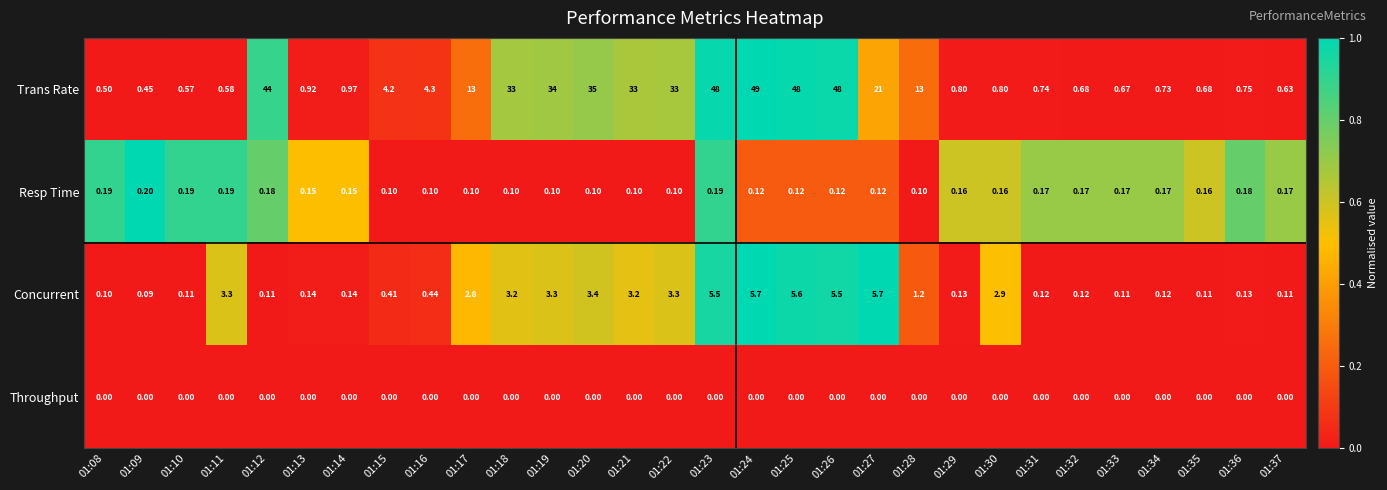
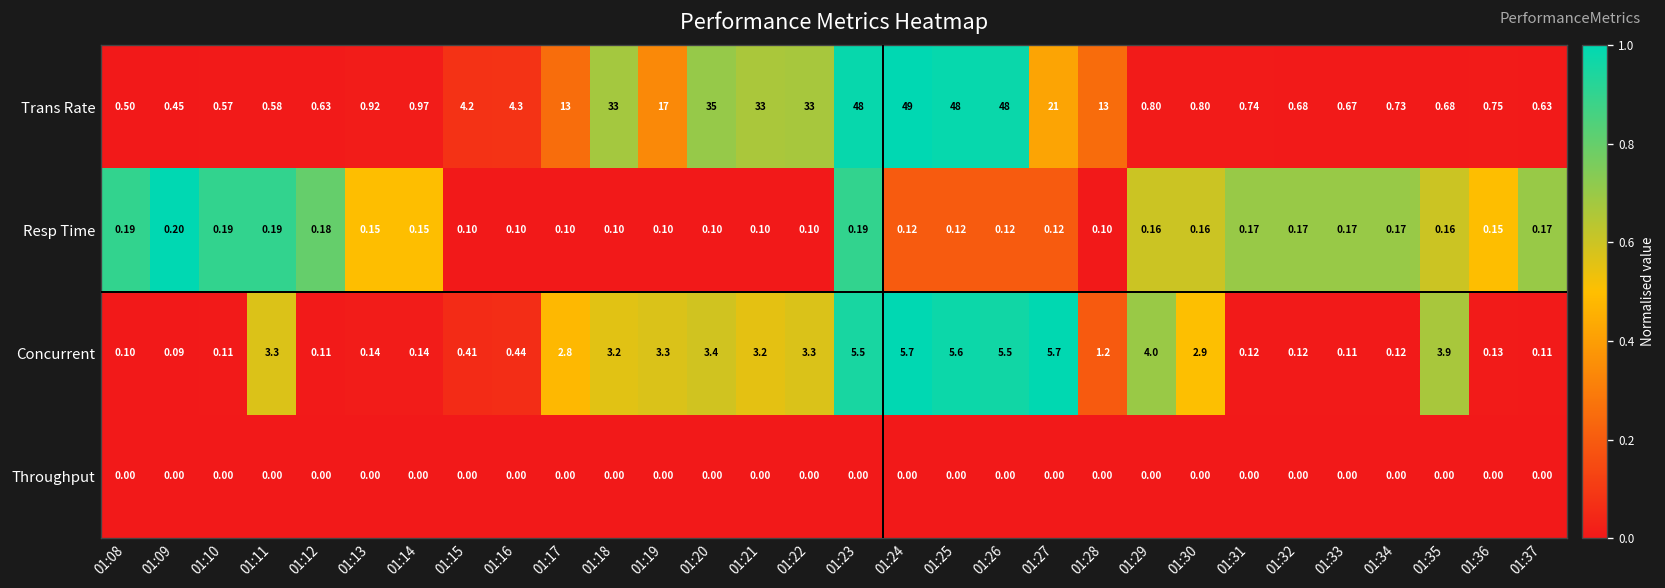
Trans Rate, 01:12: 44 -> 0.63
Trans Rate, 01:19: 34 -> 17
Resp Time, 01:36: 0.18 -> 0.15
Concurrent, 01:29: 0.13 -> 4.0
Concurrent, 01:35: 0.11 -> 3.9
